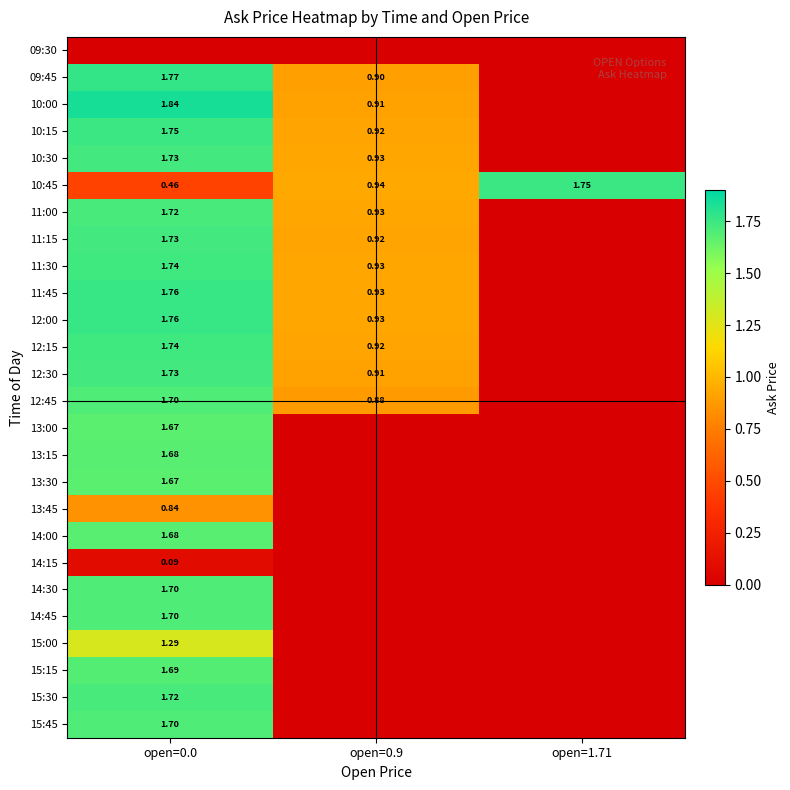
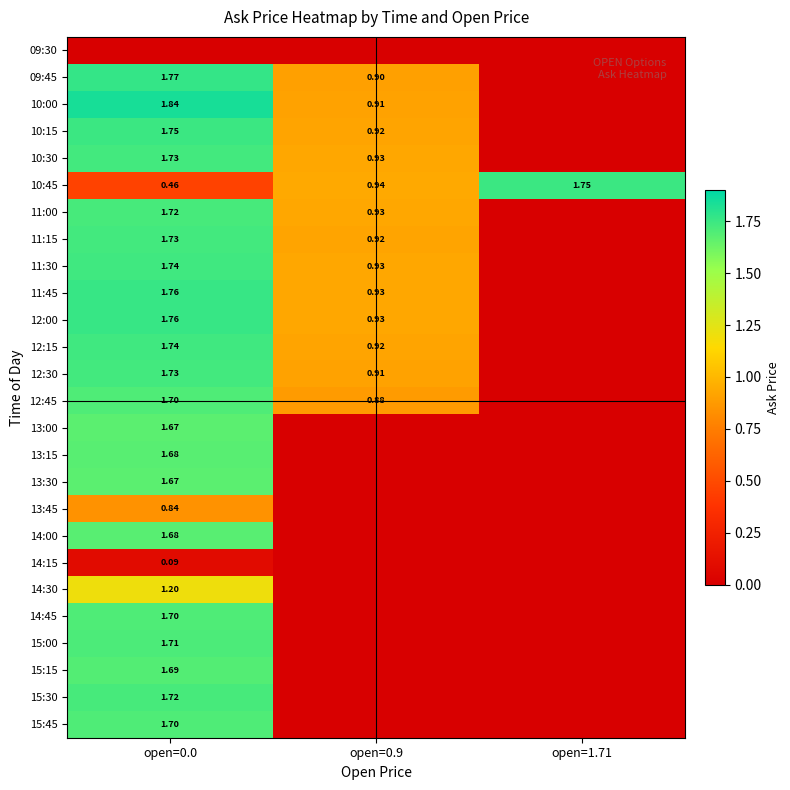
14:30, open=0.0: 1.70 -> 1.20
15:00, open=0.0: 1.29 -> 1.71
